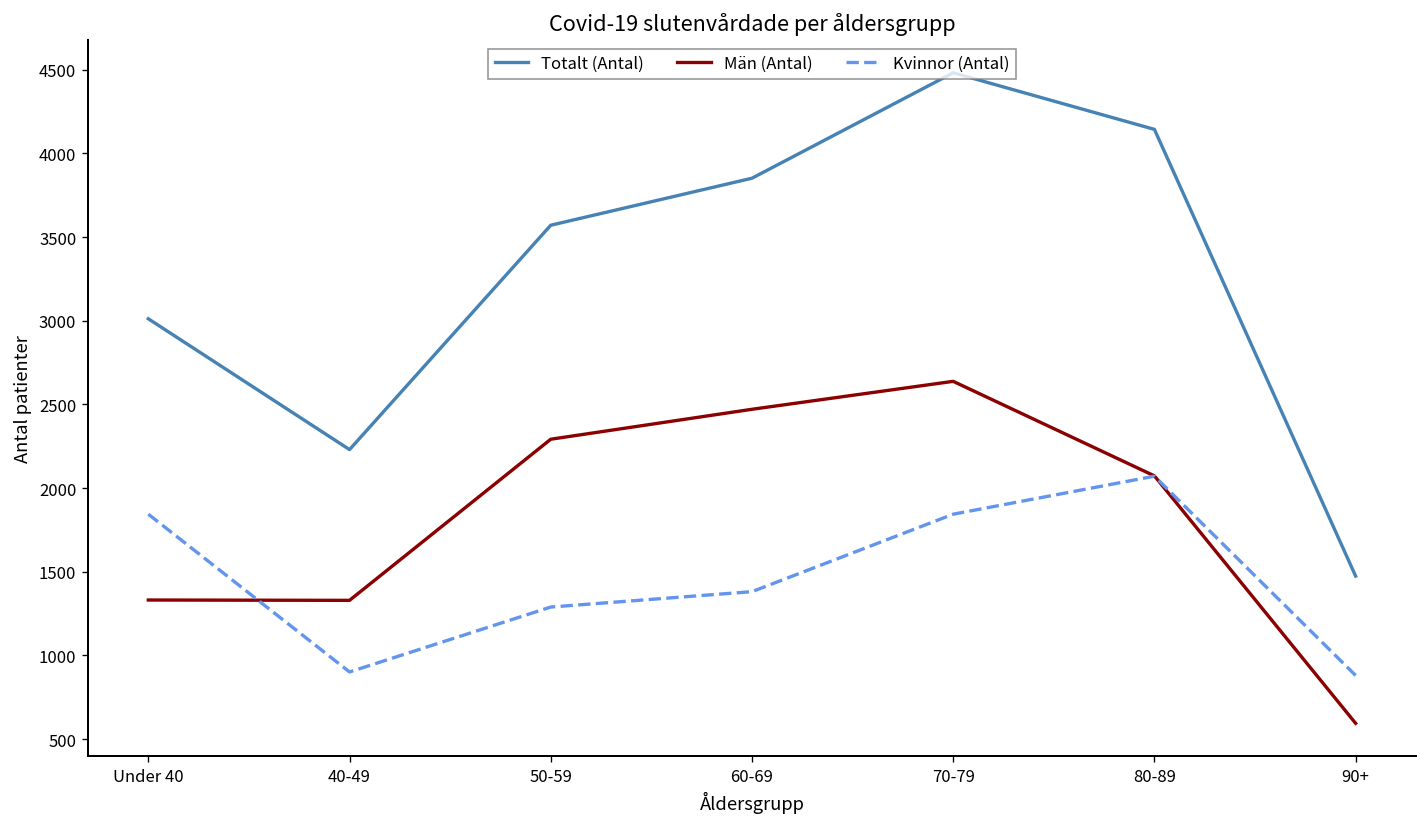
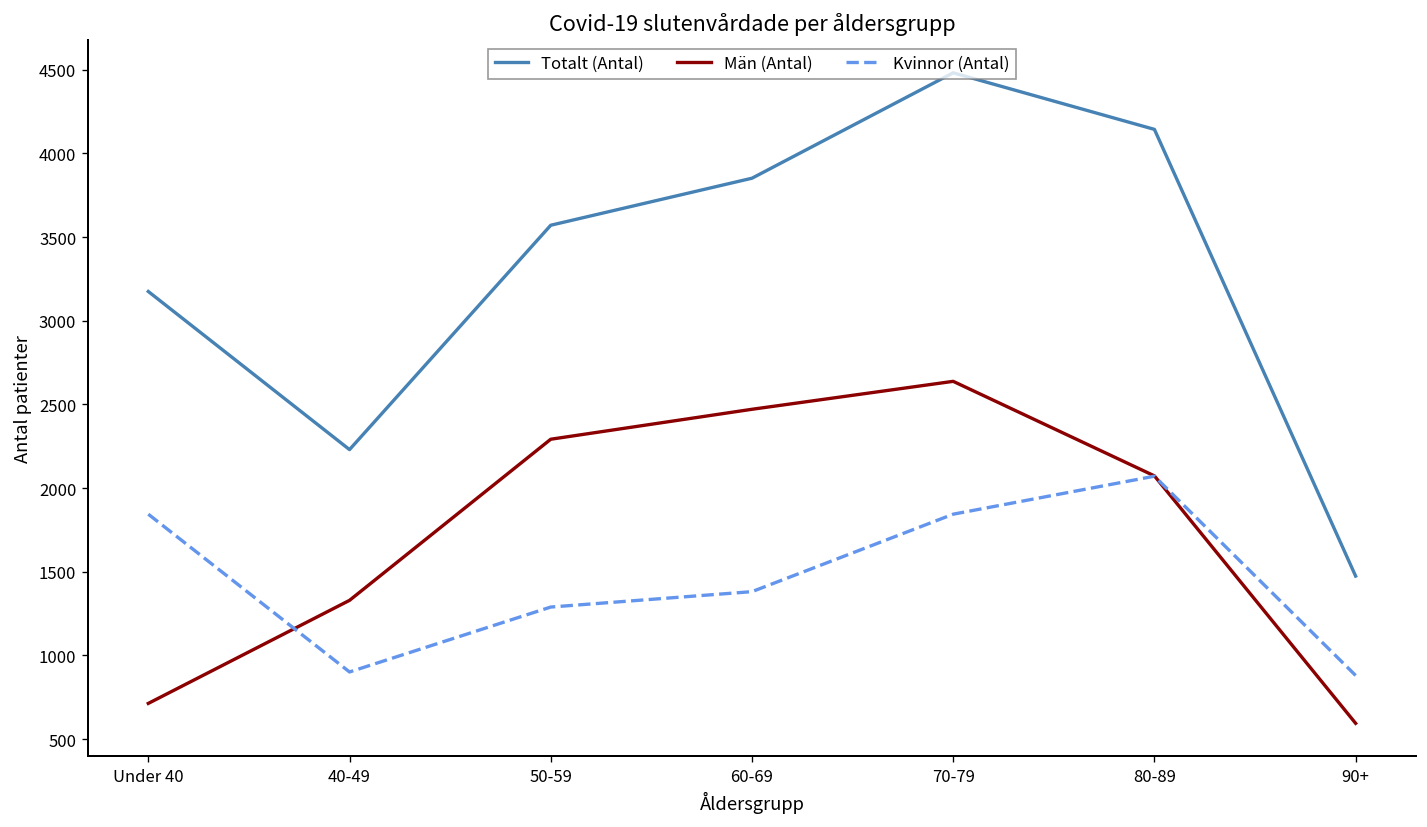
Totalt (Antal), Under 40: 3010 -> 3180
Män (Antal), Under 40: 1330 -> 710
